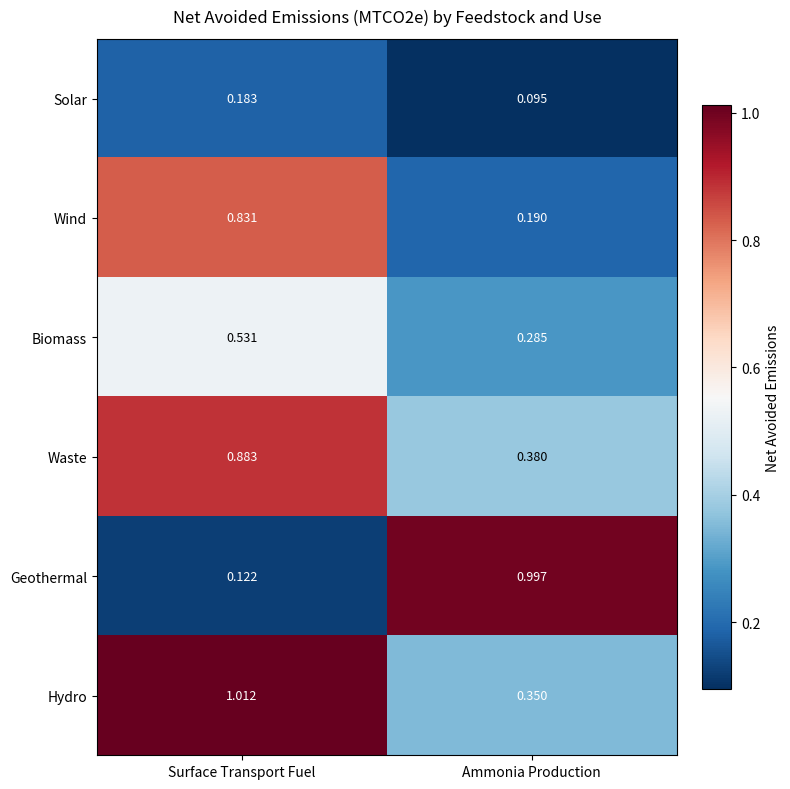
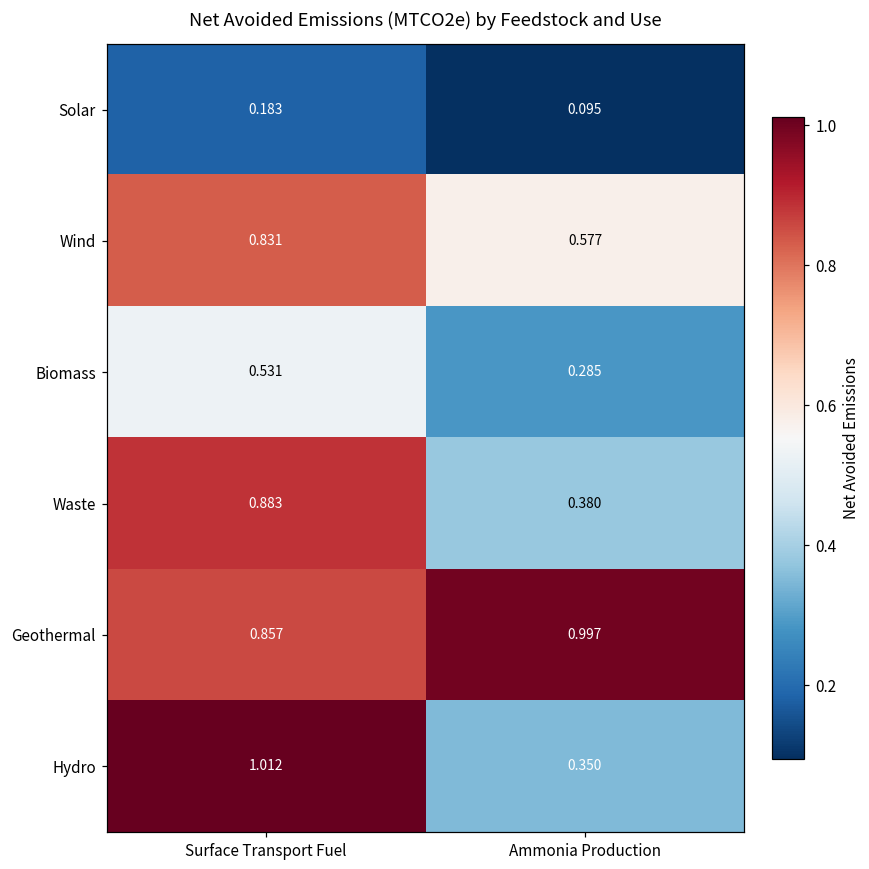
Wind, Ammonia Production: 0.190 -> 0.577
Geothermal, Surface Transport Fuel: 0.122 -> 0.857
